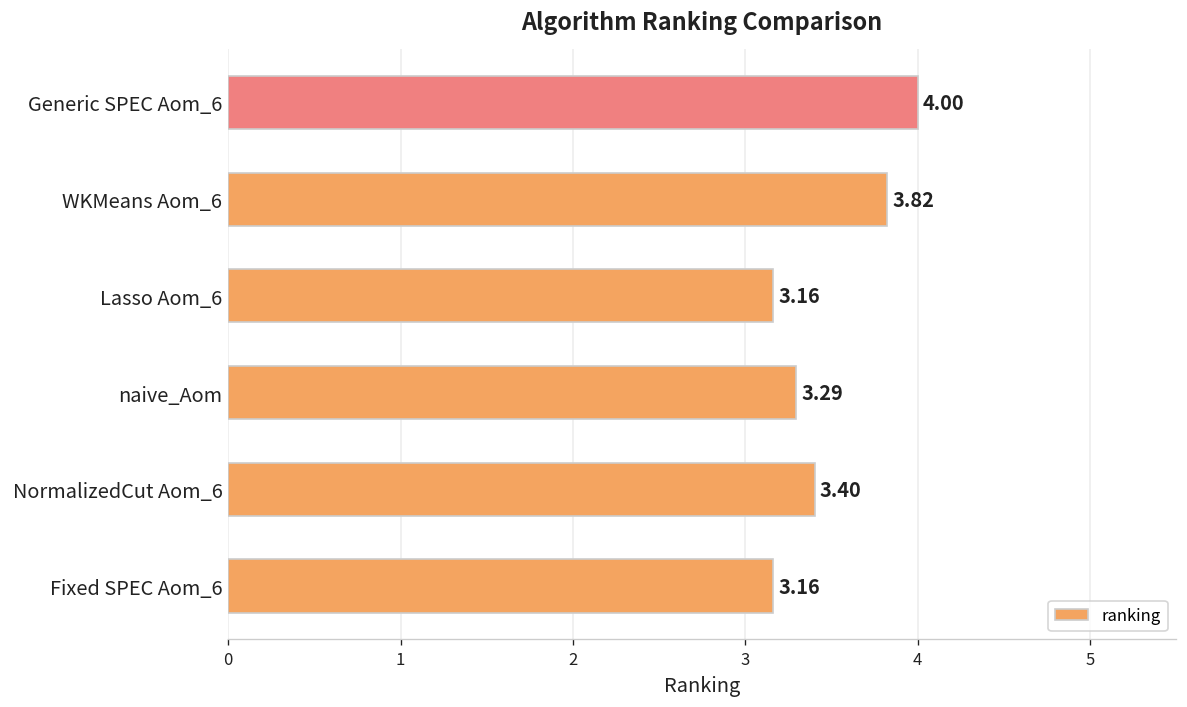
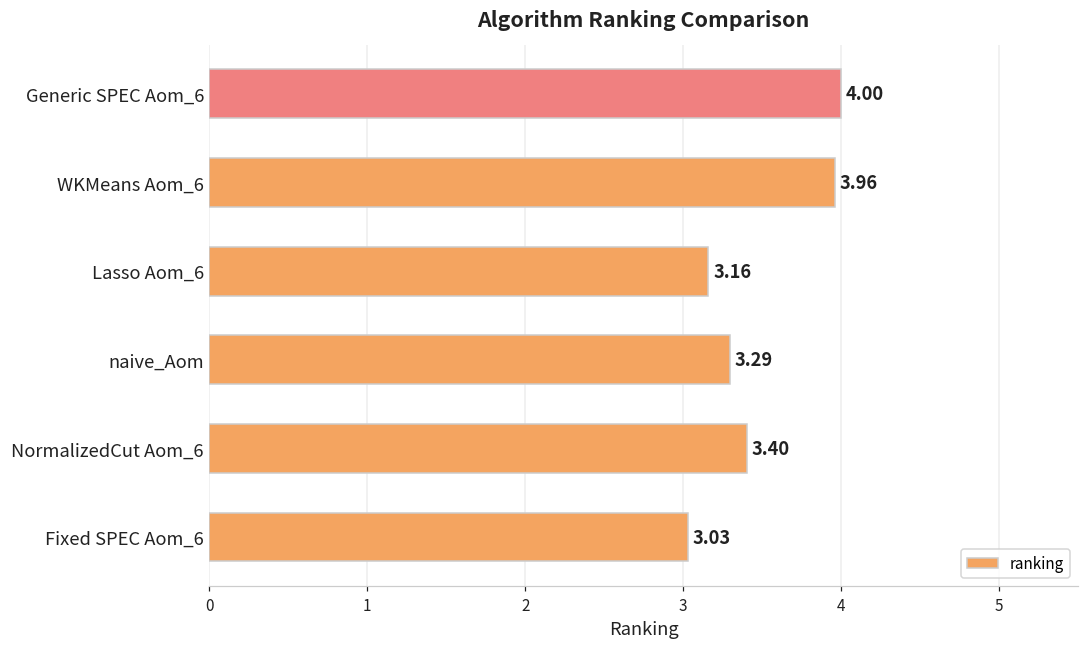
WKMeans Aom_6: 3.82 -> 3.96
Fixed SPEC Aom_6: 3.16 -> 3.03
